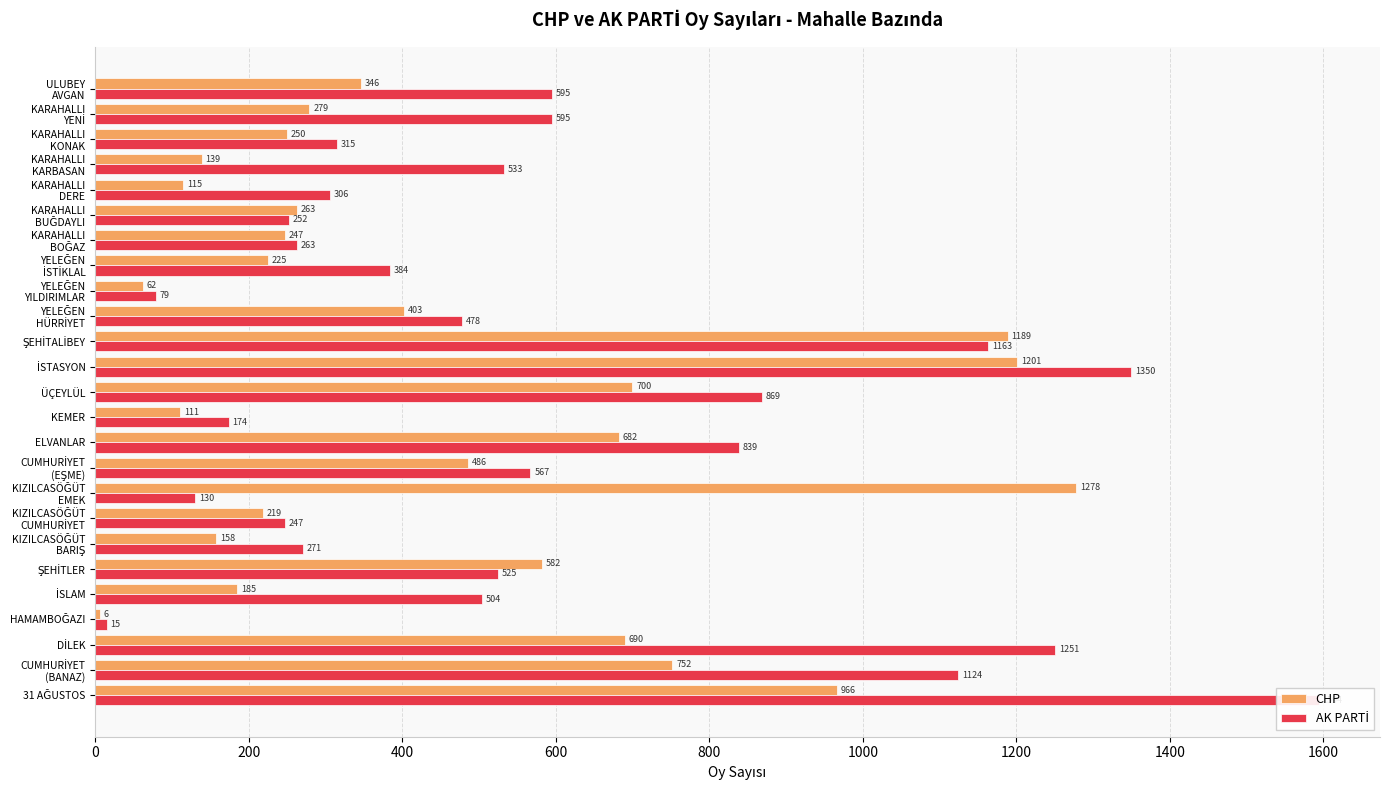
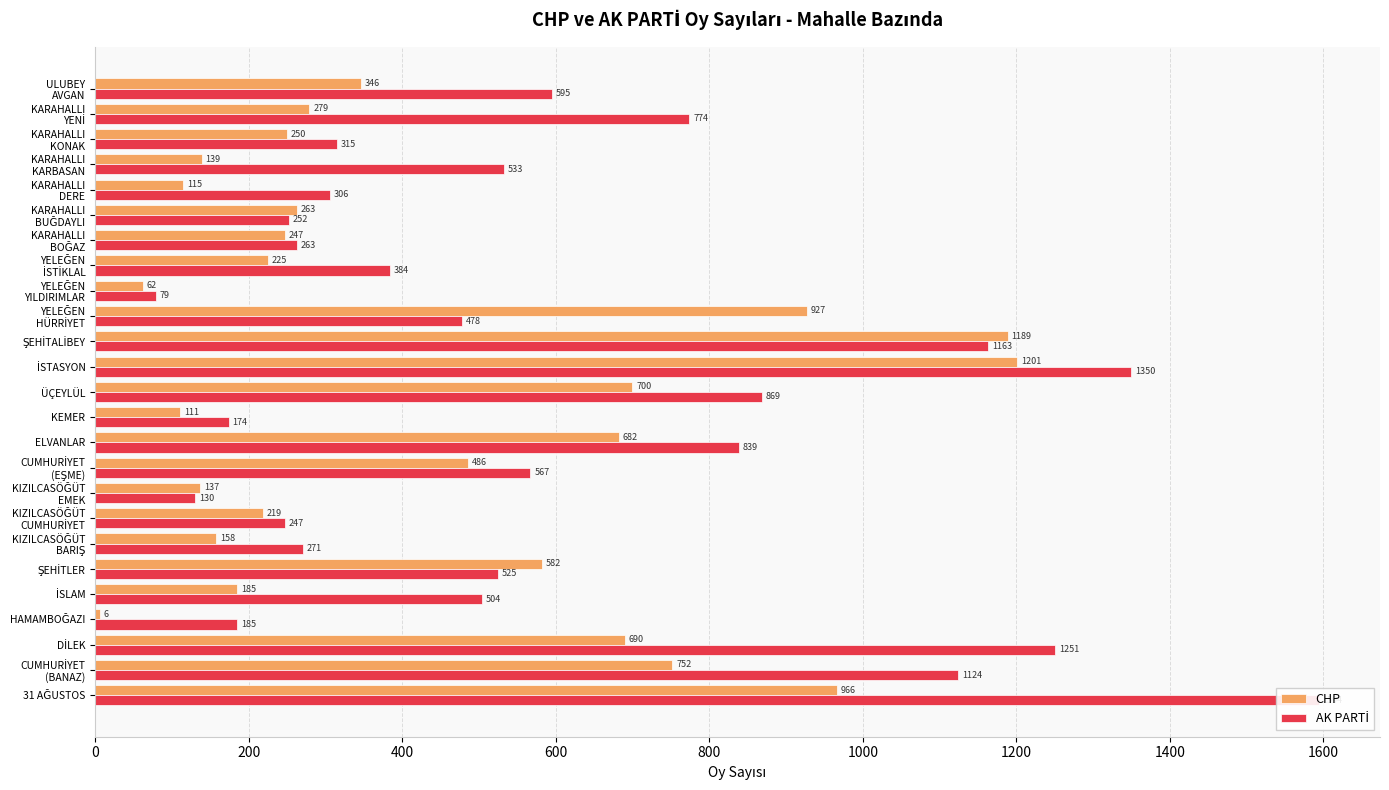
AK PARTİ, KARAHALLI YENİ: 595 -> 774
CHP, YELEĞEN HÜRRİYET: 403 -> 927
CHP, KIZILCASÖĞÜT EMEK: 1278 -> 137
AK PARTİ, HAMAMBOĞAZI: 15 -> 185
